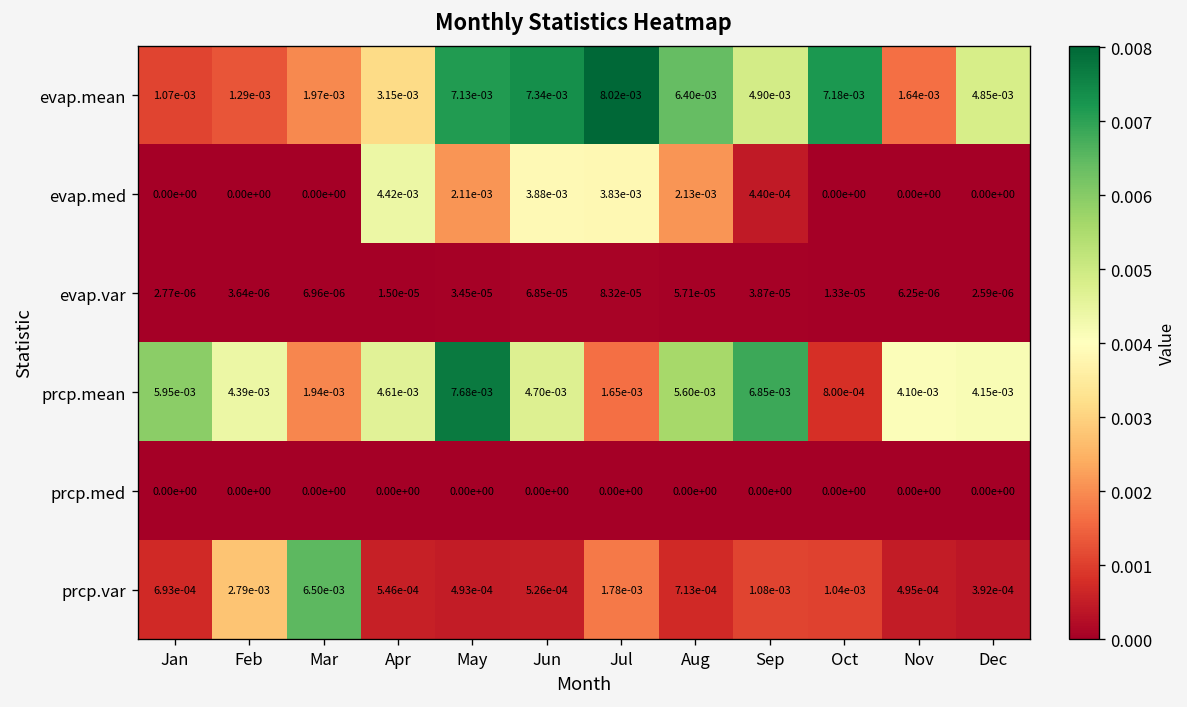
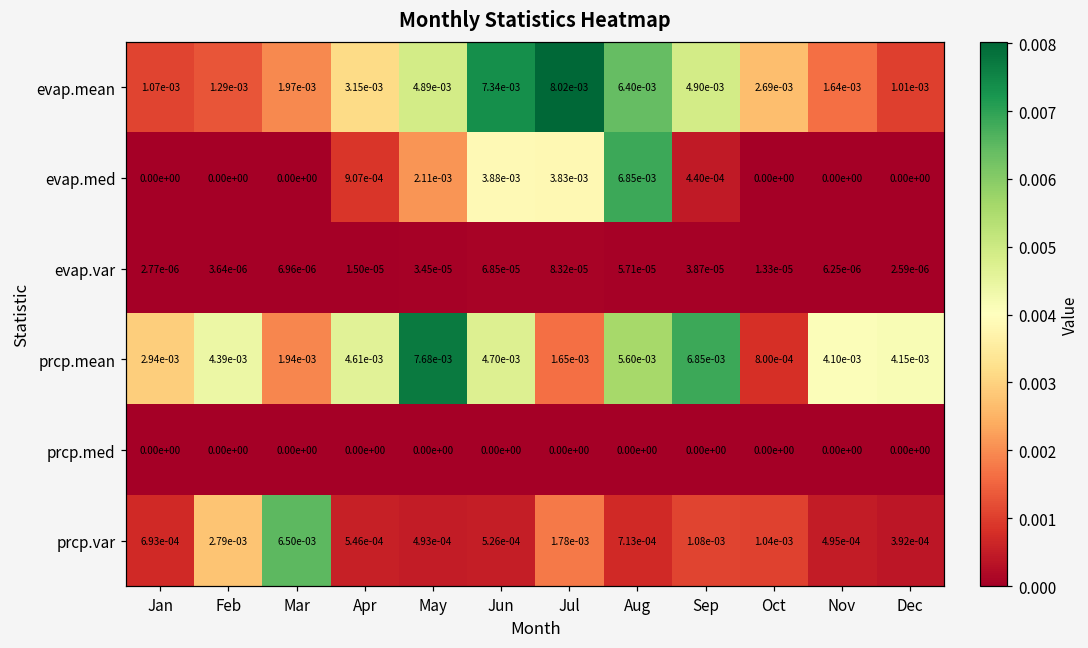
evap.mean, May: 7.13e-03 -> 4.89e-03
evap.mean, Oct: 7.18e-03 -> 2.69e-03
evap.mean, Dec: 4.85e-03 -> 1.01e-03
evap.med, Apr: 4.42e-03 -> 9.07e-04
evap.med, Aug: 2.13e-03 -> 6.85e-03
prcp.mean, Jan: 5.95e-03 -> 2.94e-03
